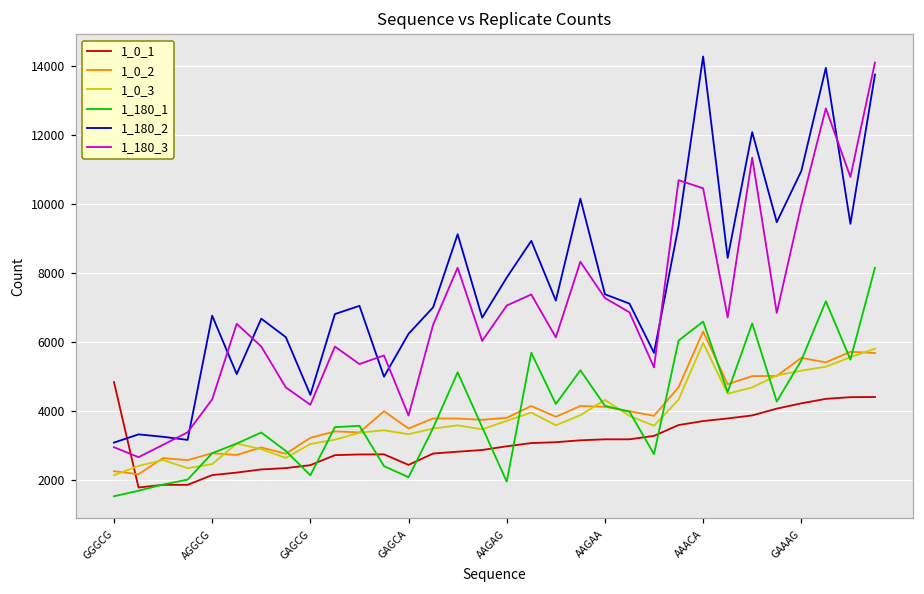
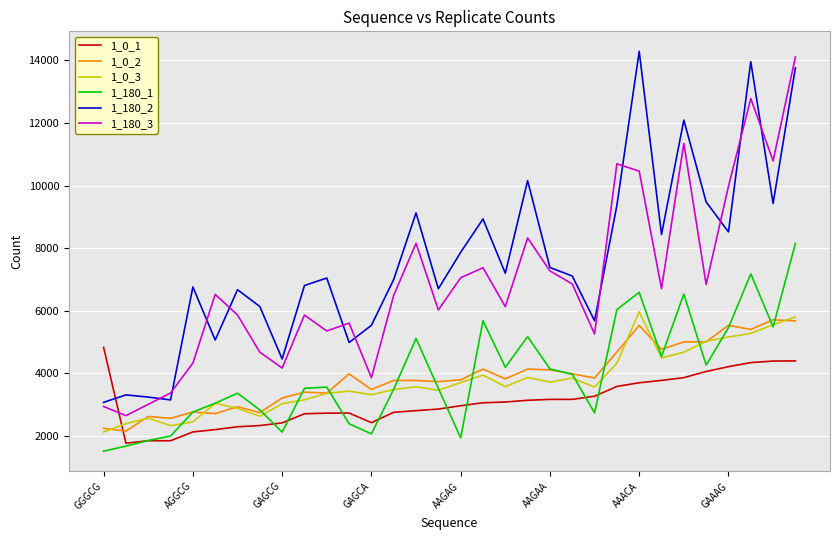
1_180_2, GAGCA: 6200 -> 5500
1_0_3, AAGAA: 4300 -> 3700
1_0_2, AAACA: 6300 -> 5500
1_180_2, GAAAG: 11000 -> 8500
